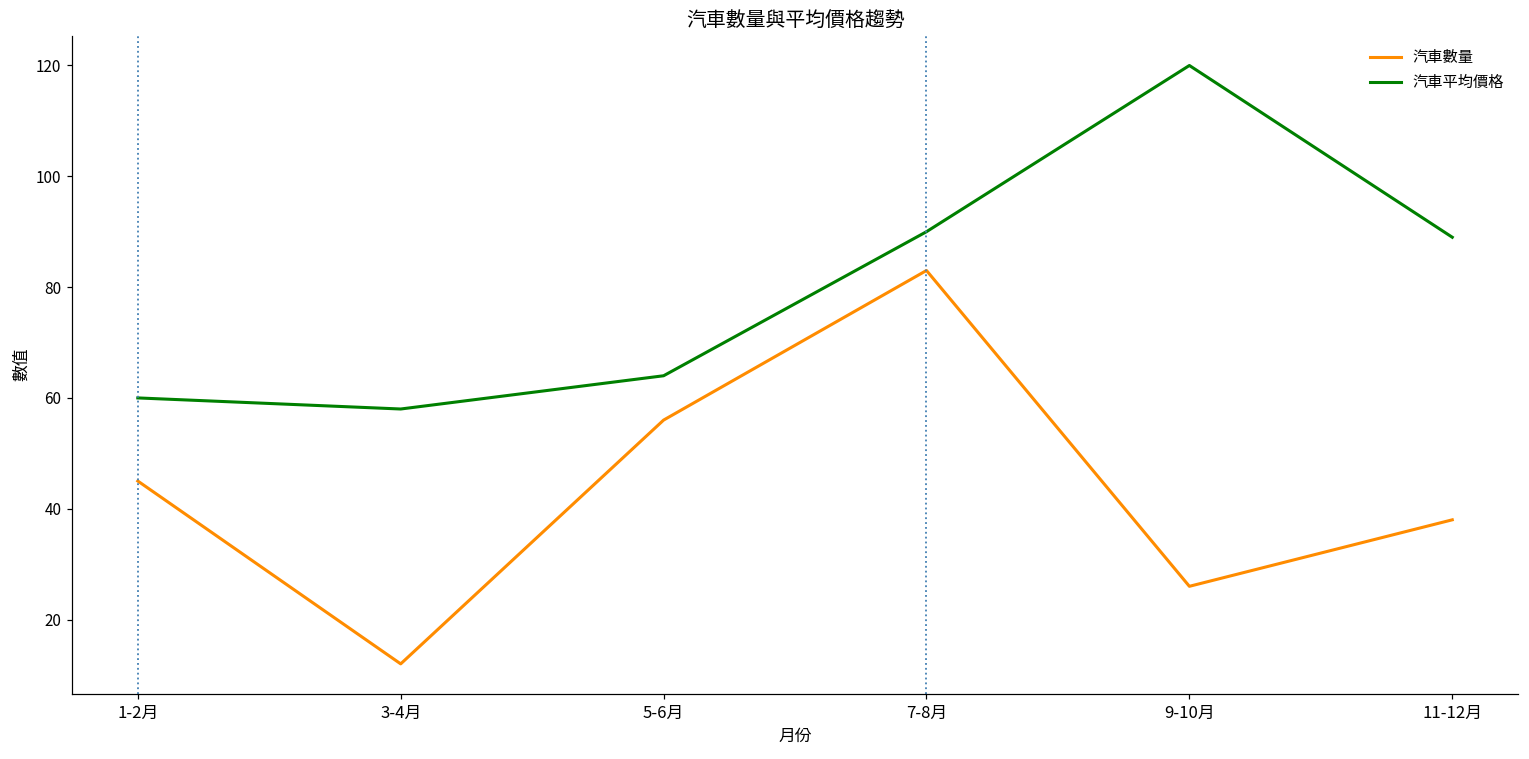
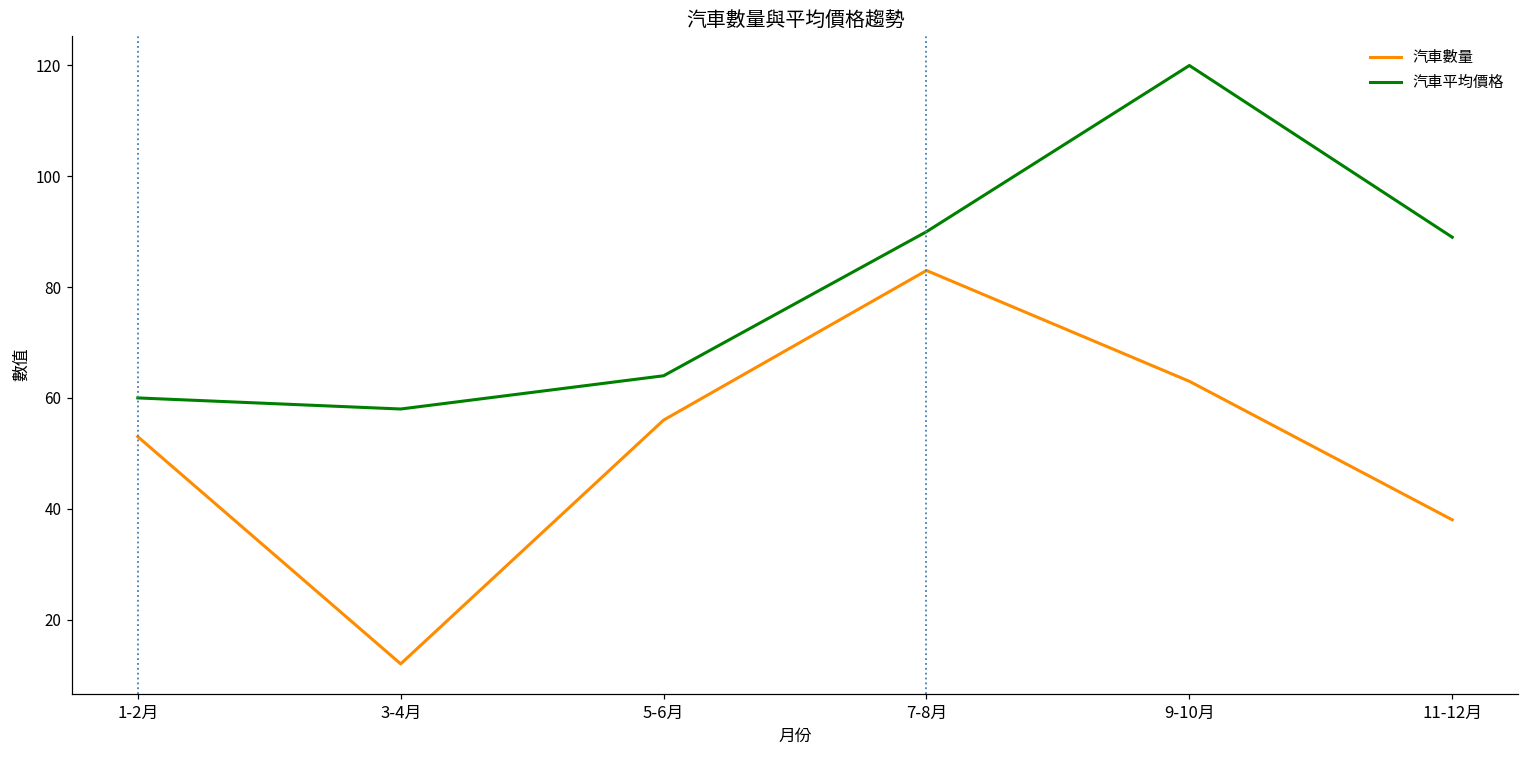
汽車數量, 1-2月: 45 -> 53
汽車數量, 9-10月: 26 -> 63
